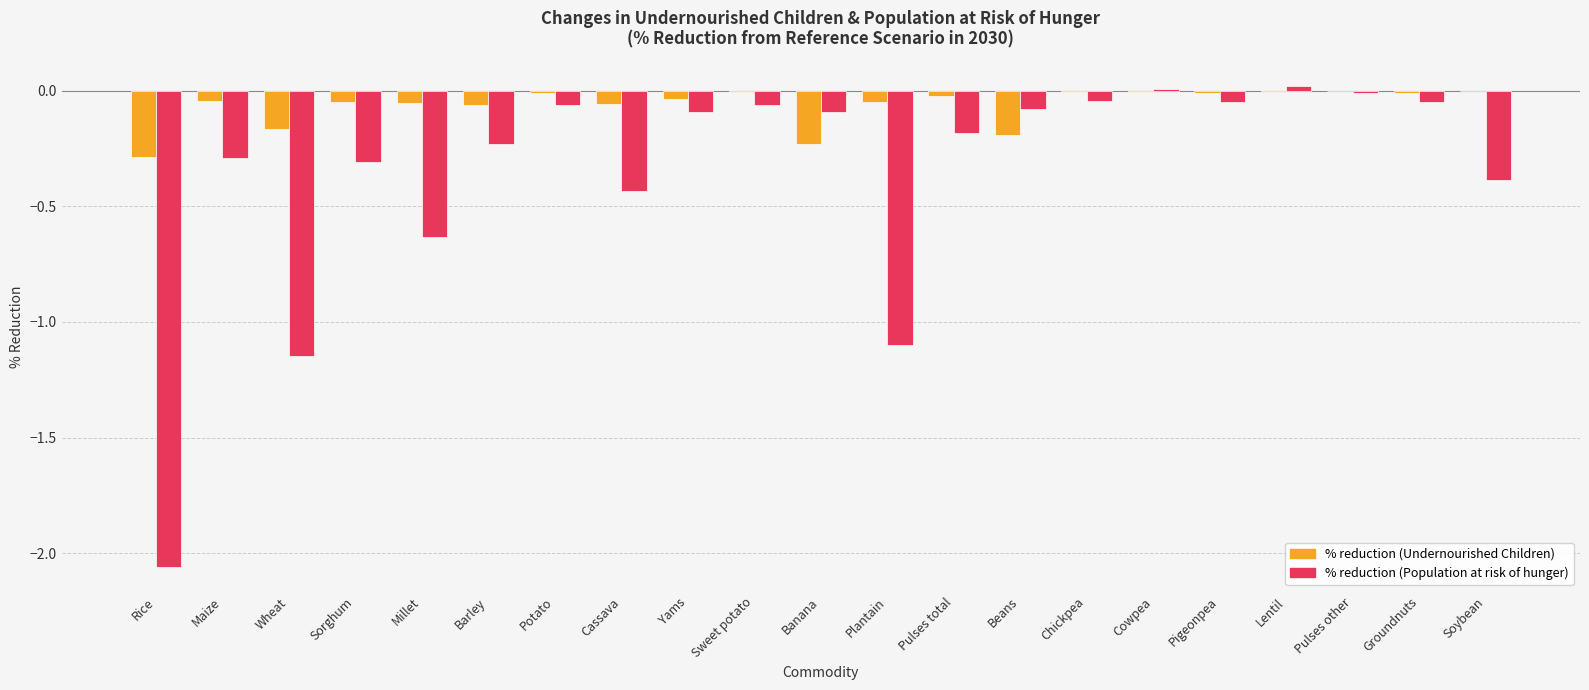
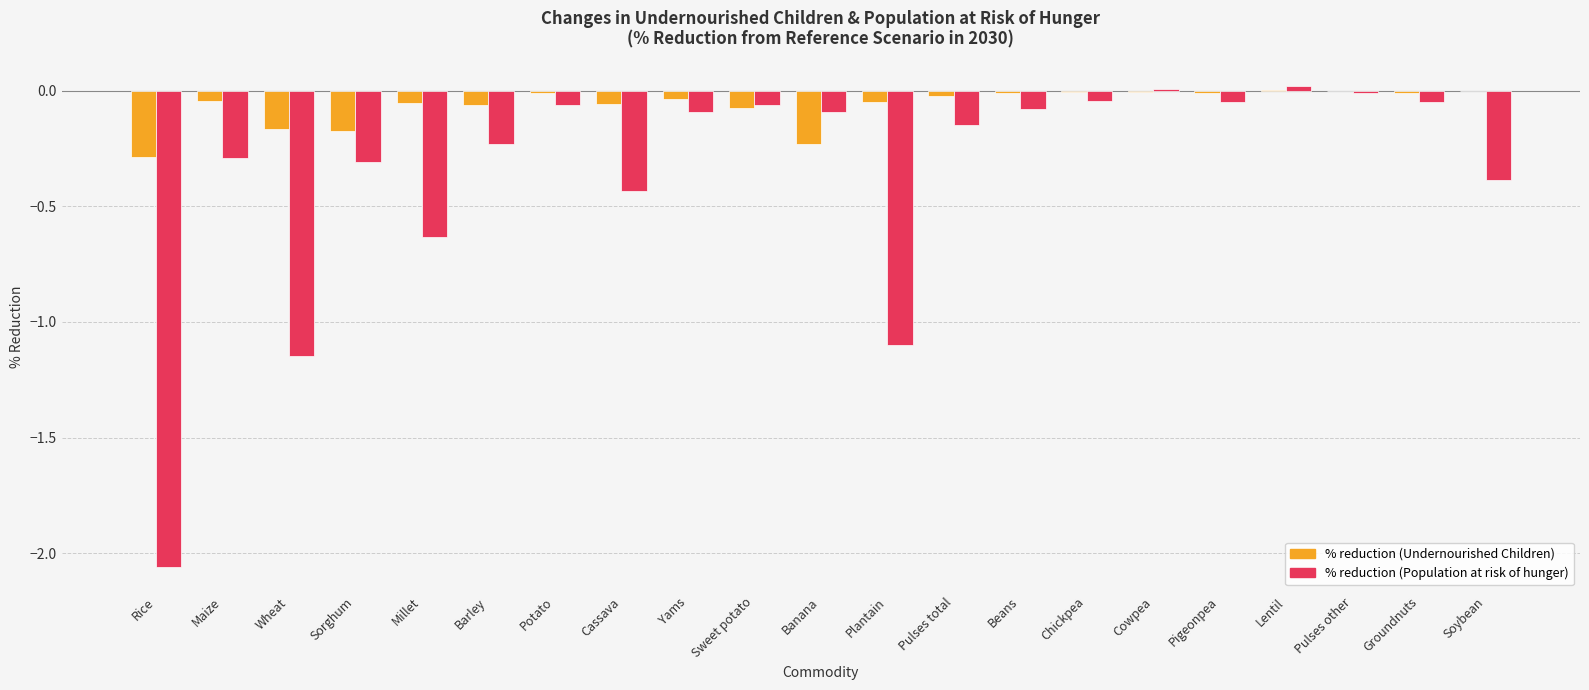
% reduction (Undernourished Children), Sorghum: -0.05 -> -0.17
% reduction (Undernourished Children), Sweet potato: -0.01 -> -0.08
% reduction (Population at risk of hunger), Pulses total: -0.18 -> -0.15
% reduction (Undernourished Children), Beans: -0.19 -> -0.01
